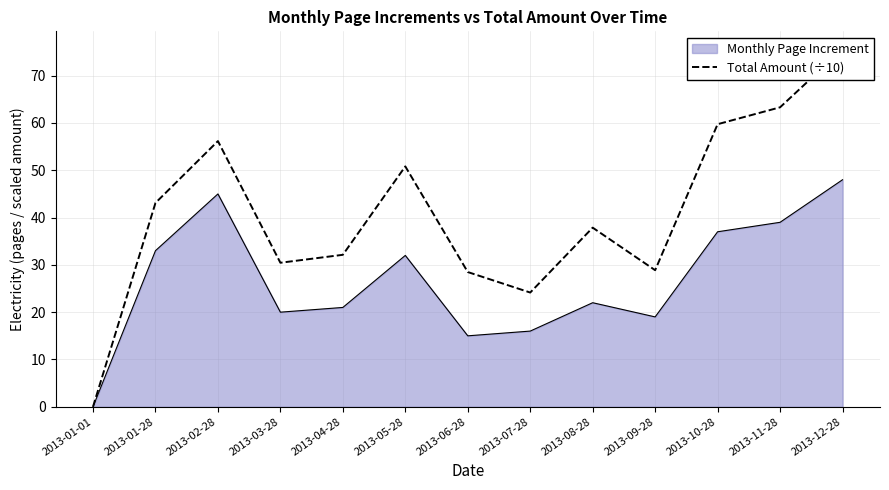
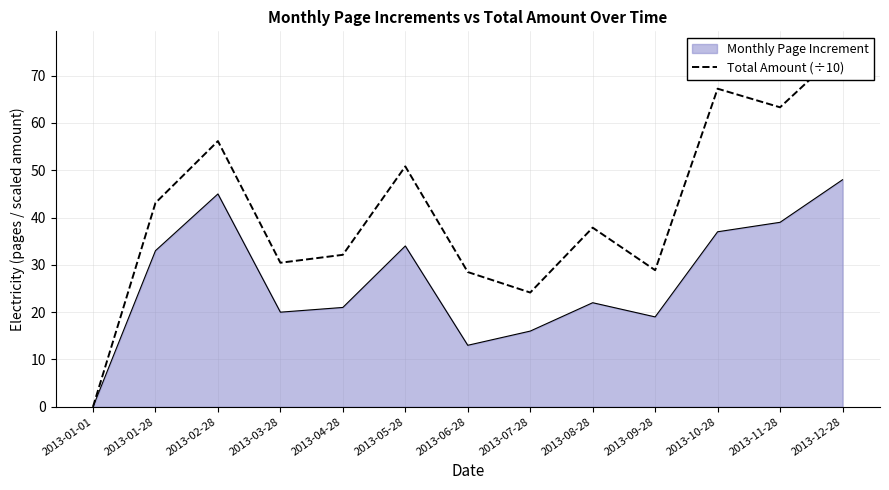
Monthly Page Increment, 2013-05-28: 32 -> 34
Monthly Page Increment, 2013-06-28: 15 -> 13
Total Amount (÷10), 2013-10-28: 60 -> 67
